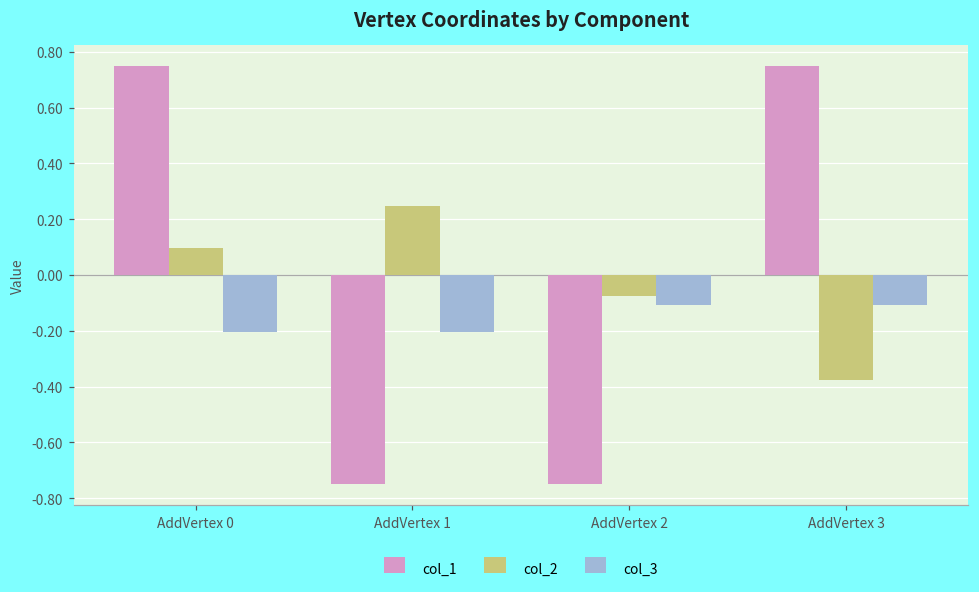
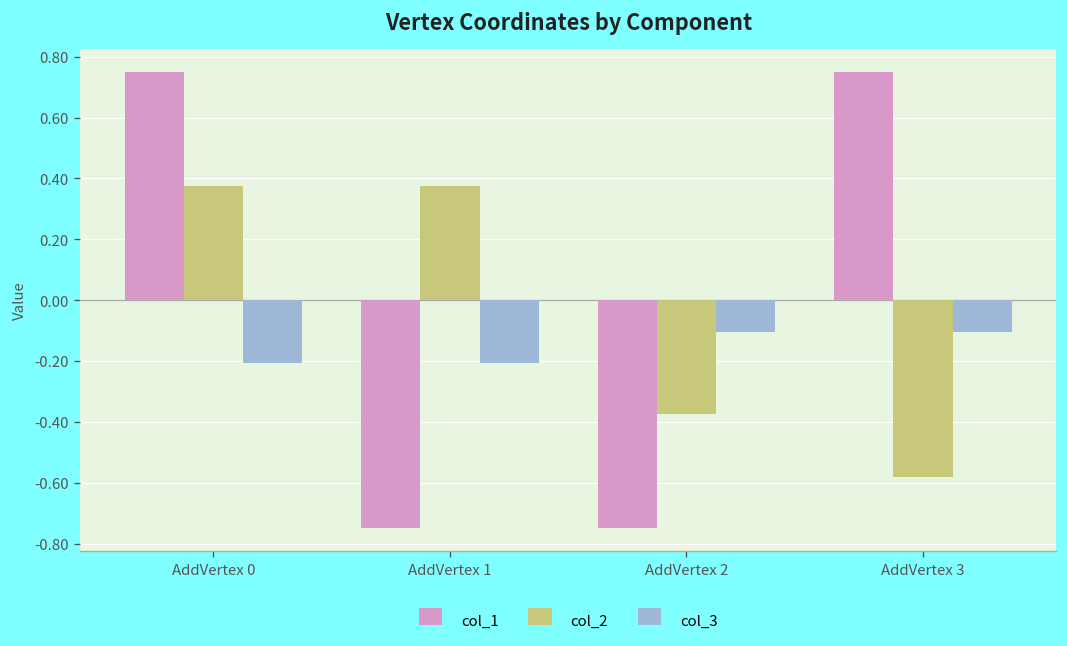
col_2, AddVertex 0: 0.10 -> 0.38
col_2, AddVertex 1: 0.25 -> 0.38
col_2, AddVertex 2: -0.07 -> -0.38
col_2, AddVertex 3: -0.38 -> -0.58
